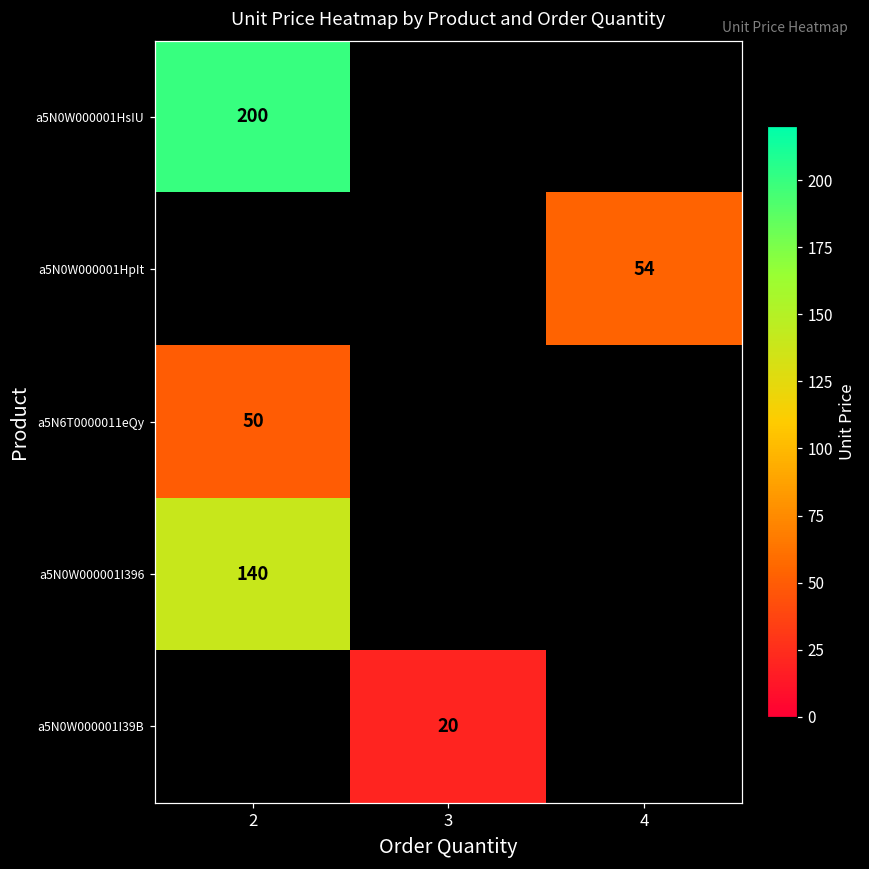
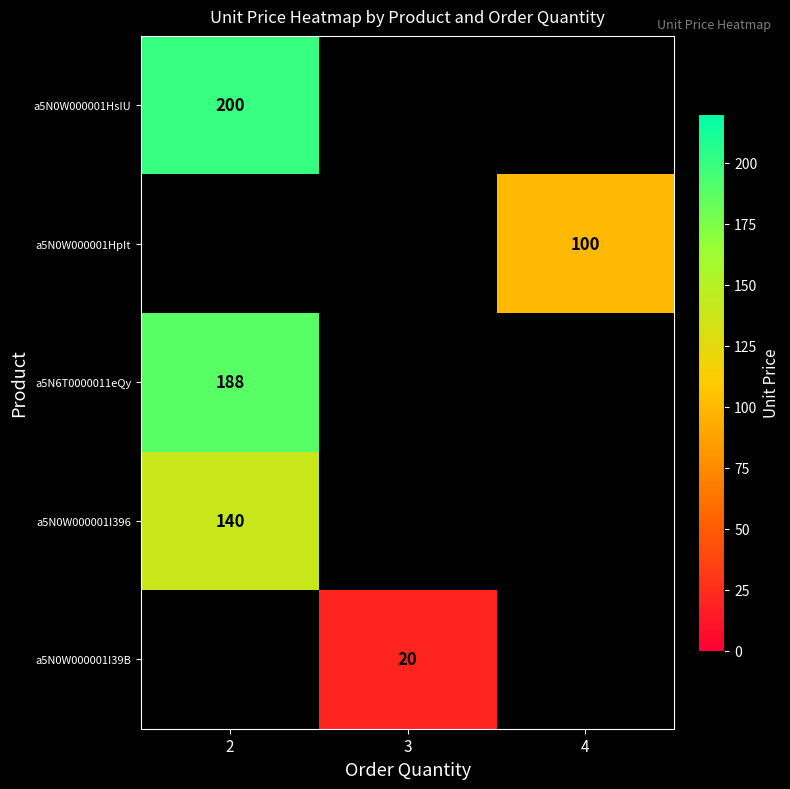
a5N0W000001HpIt, 4: 54 -> 100
a5N6T0000011eQy, 2: 50 -> 188
